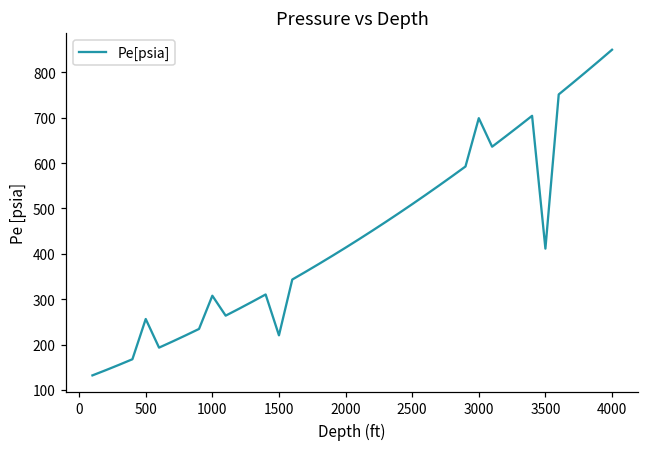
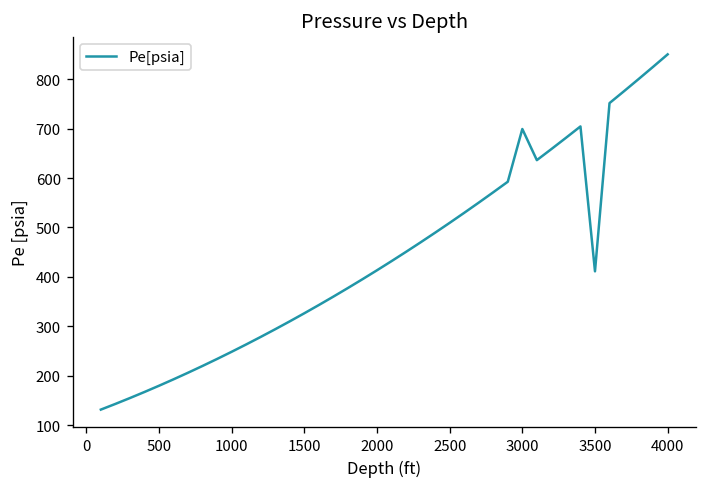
500: 260 -> 180
1000: 310 -> 250
1500: 220 -> 330
